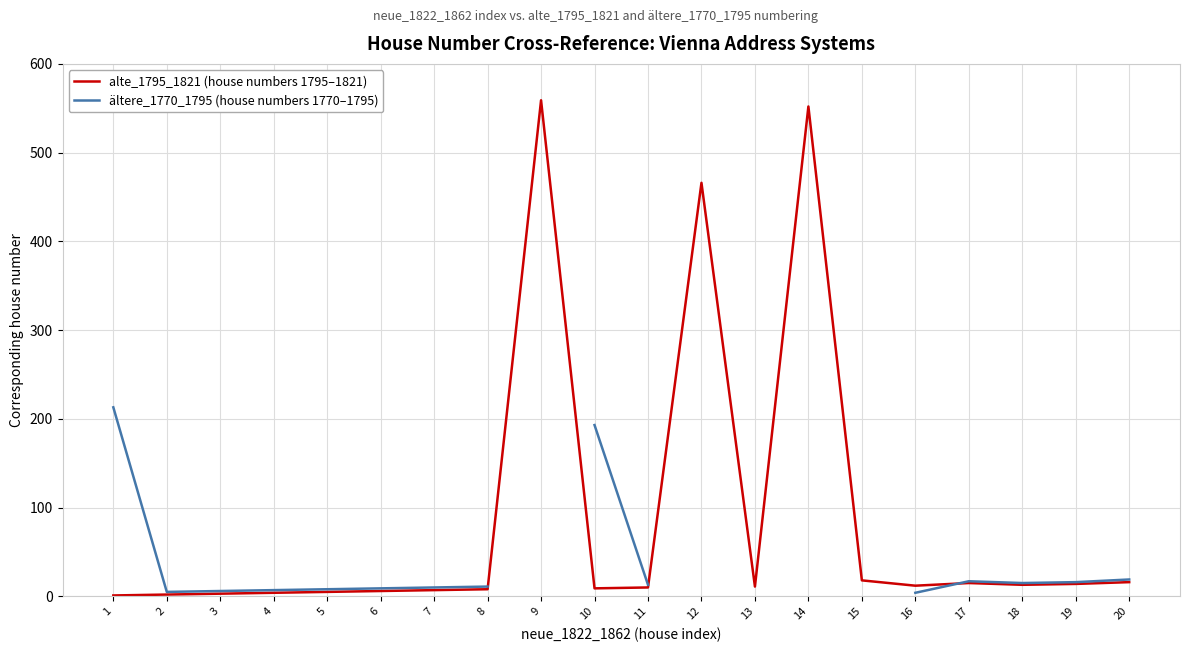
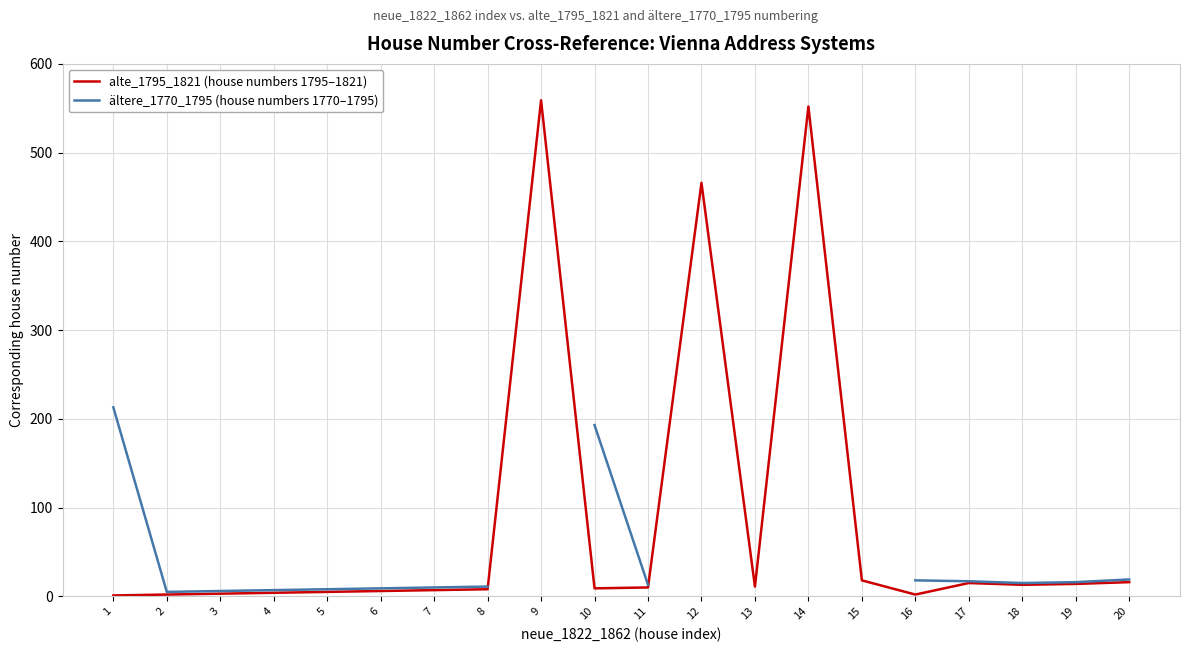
alte_1795_1821 (house numbers 1795–1821), 16: 10 -> 0
ältere_1770_1795 (house numbers 1770–1795), 16: 0 -> 20
